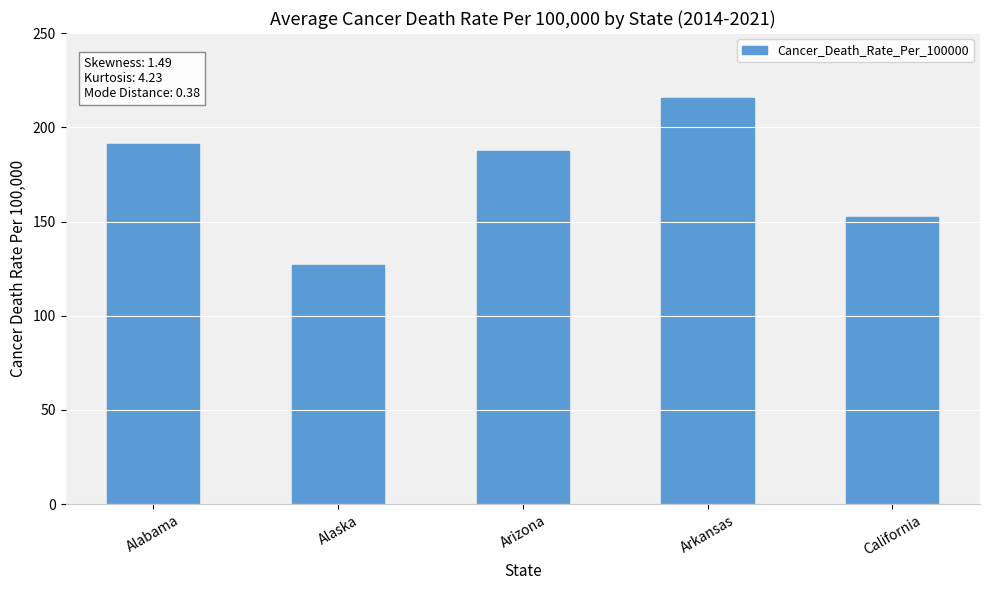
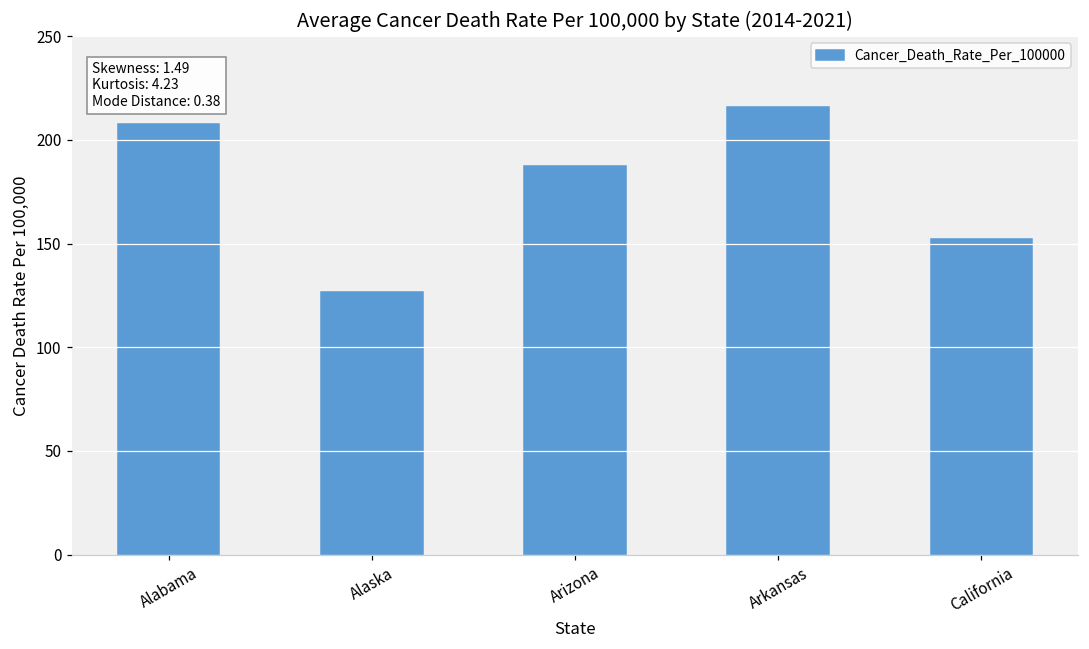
Alabama: 191 -> 208
